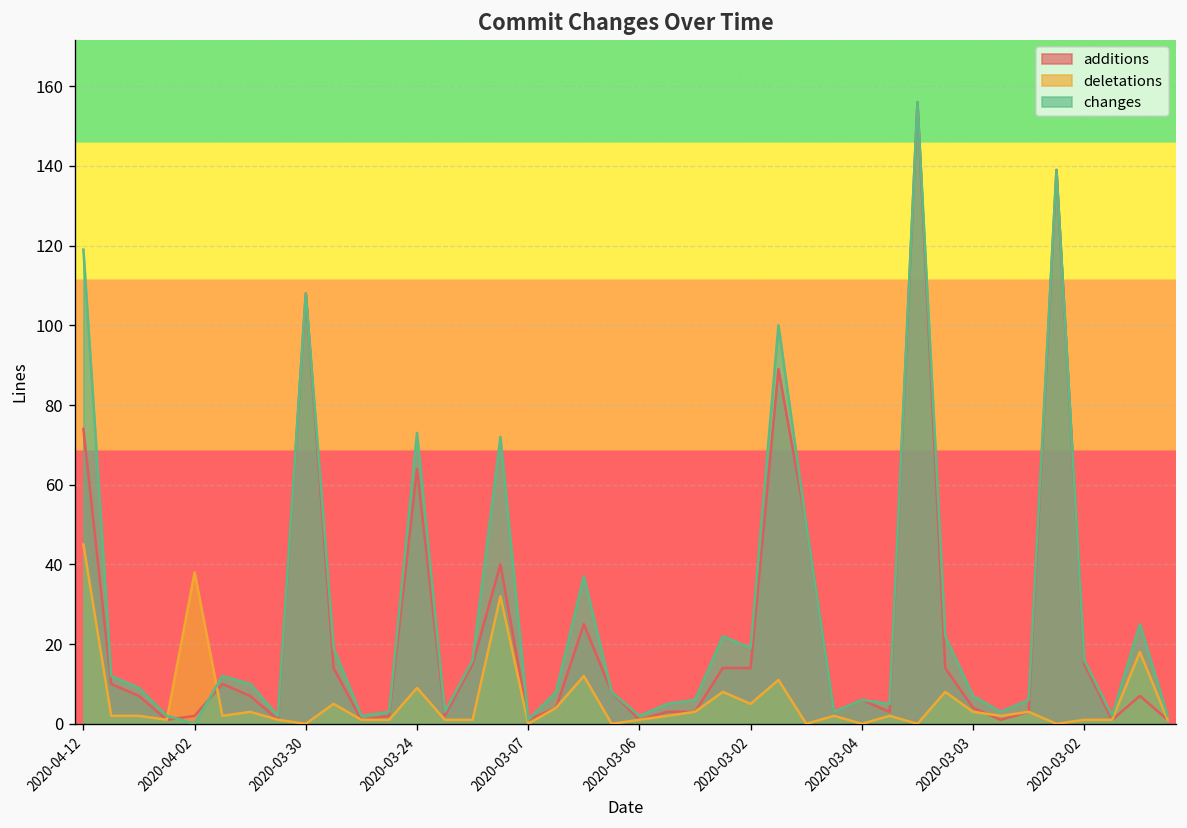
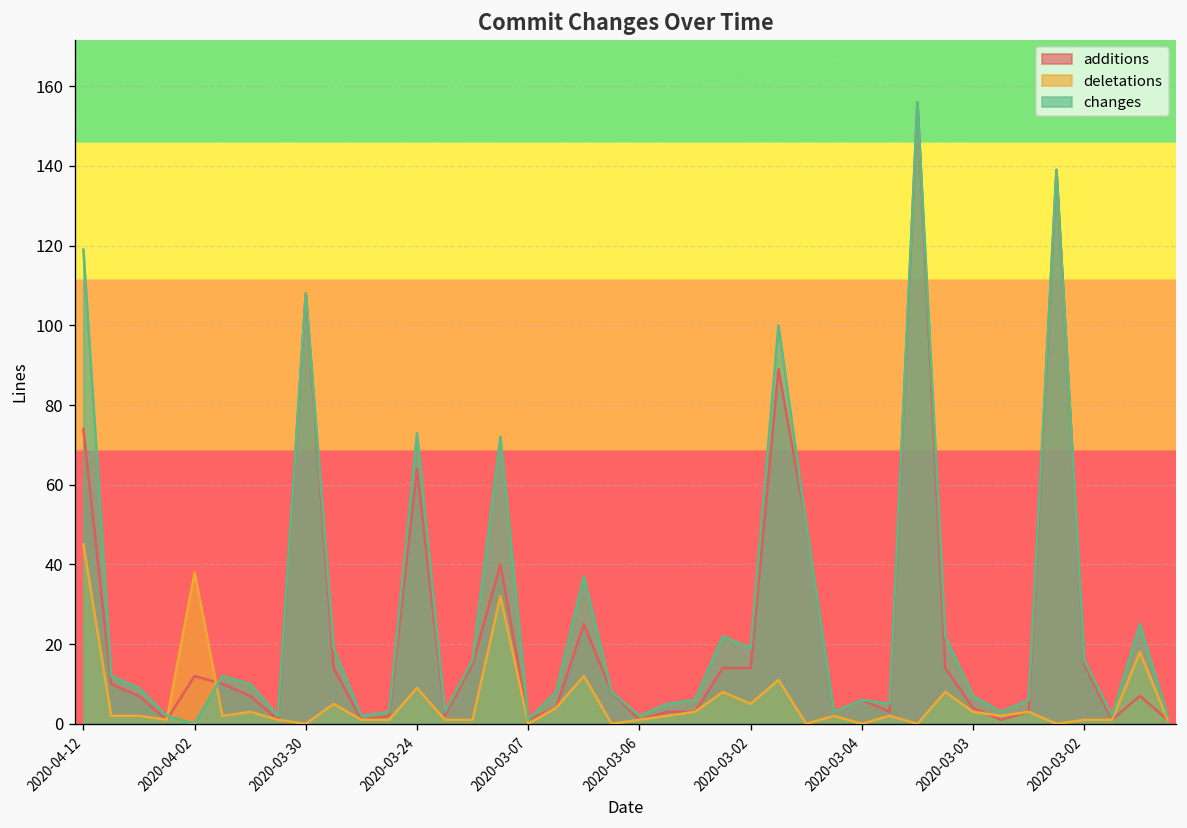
additions, 2020-04-02: 2 -> 12
